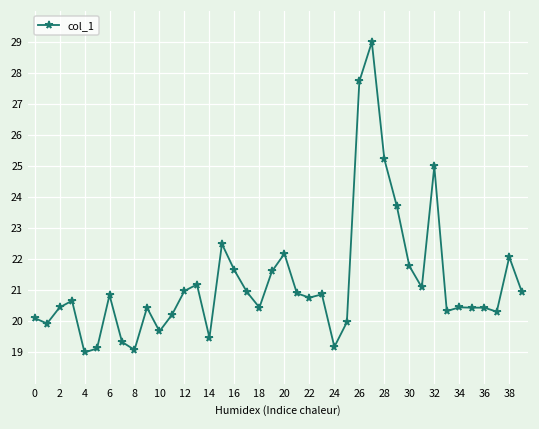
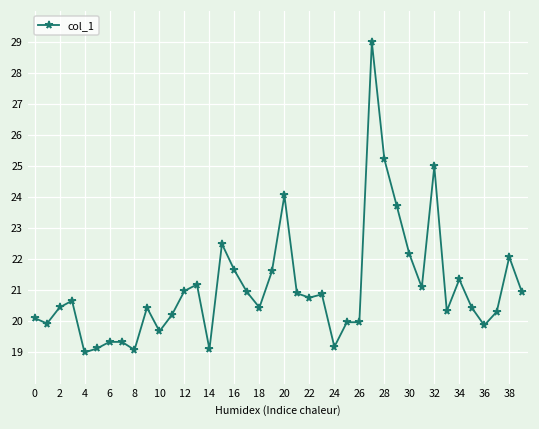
6: 20.8 -> 19.3
14: 19.5 -> 19.1
20: 22.2 -> 24.1
26: 27.7 -> 20.0
30: 21.8 -> 22.2
34: 20.5 -> 21.4
36: 20.4 -> 19.9
